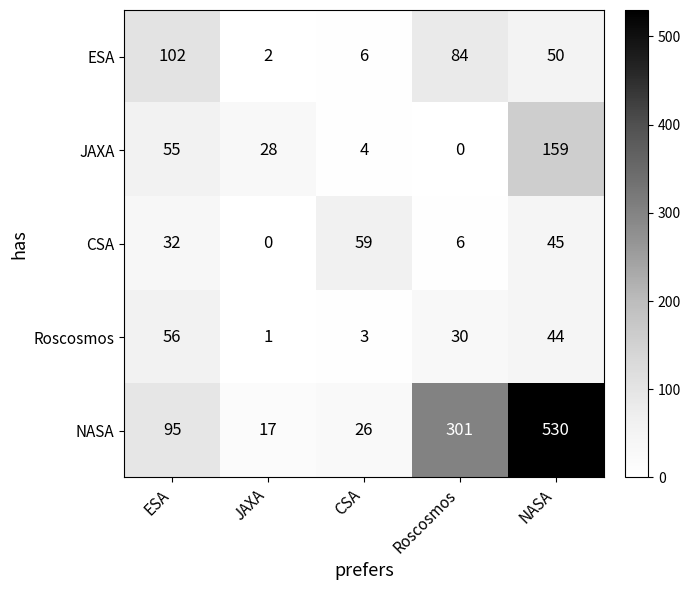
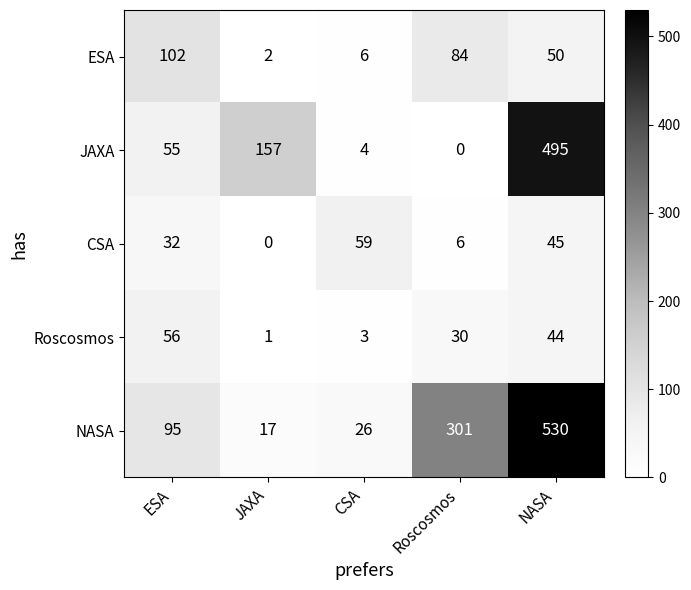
JAXA, JAXA: 28 -> 157
JAXA, NASA: 159 -> 495
